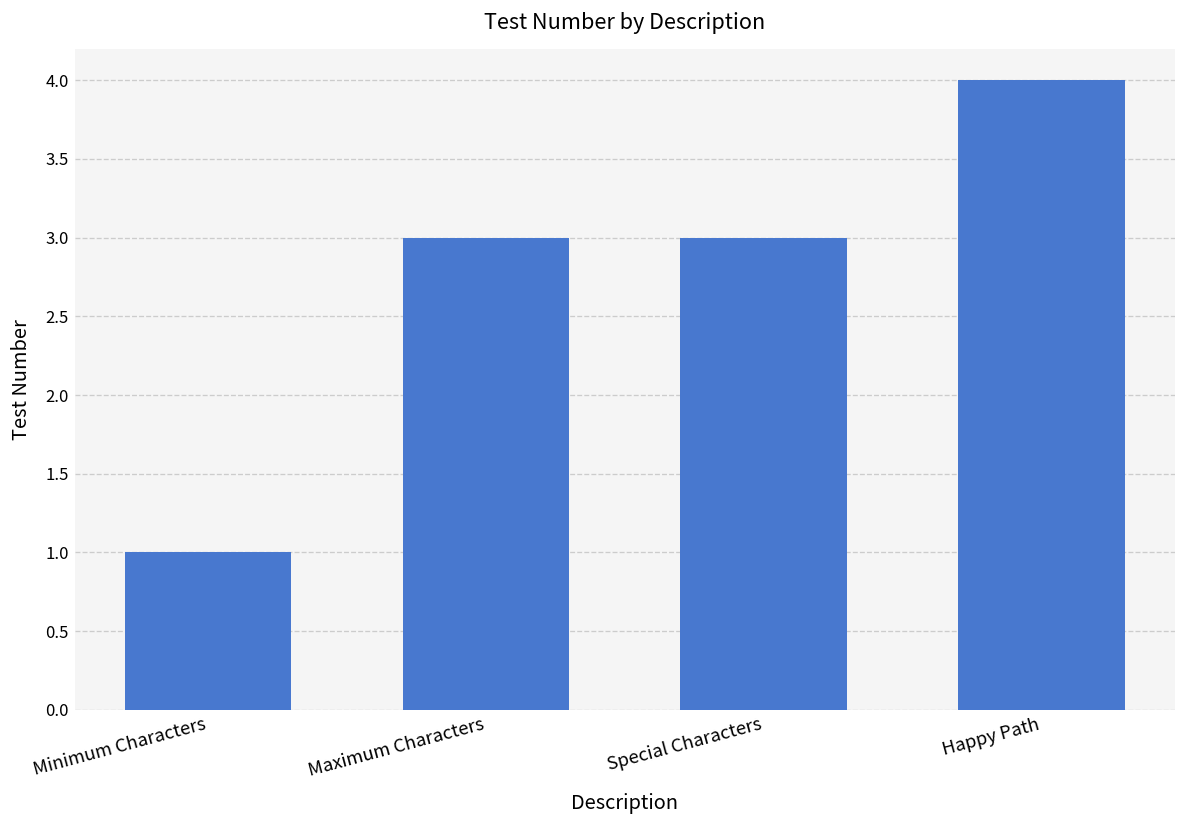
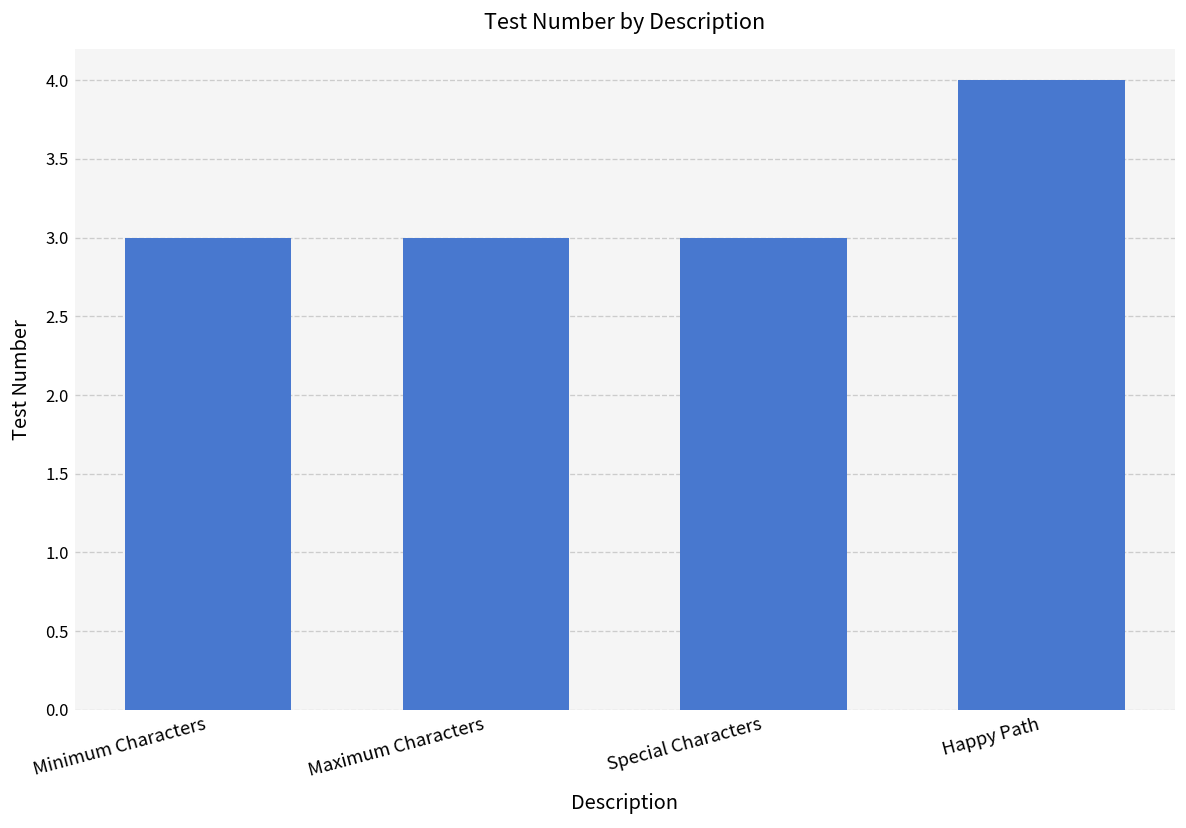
Minimum Characters: 1 -> 3
